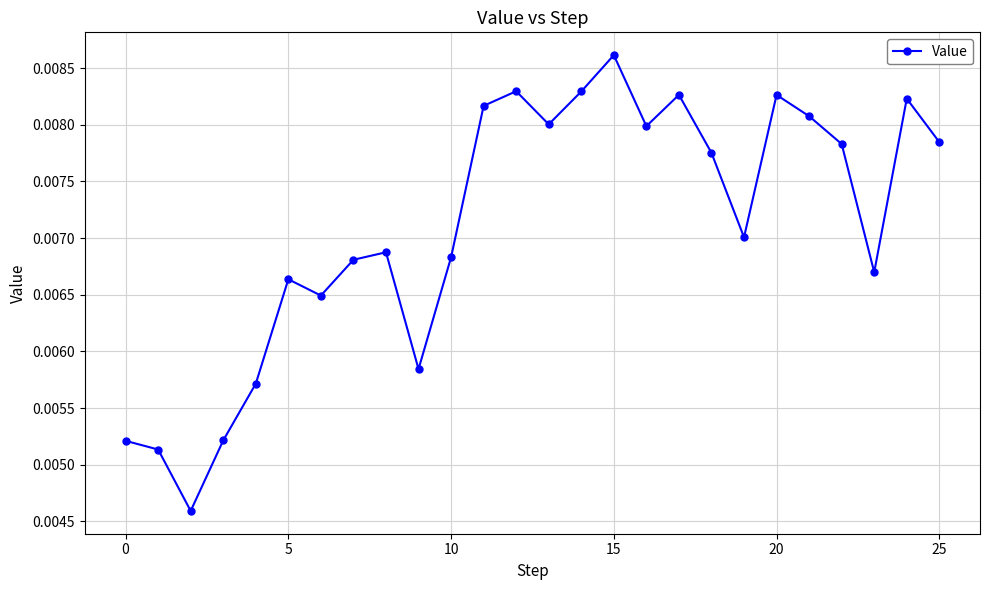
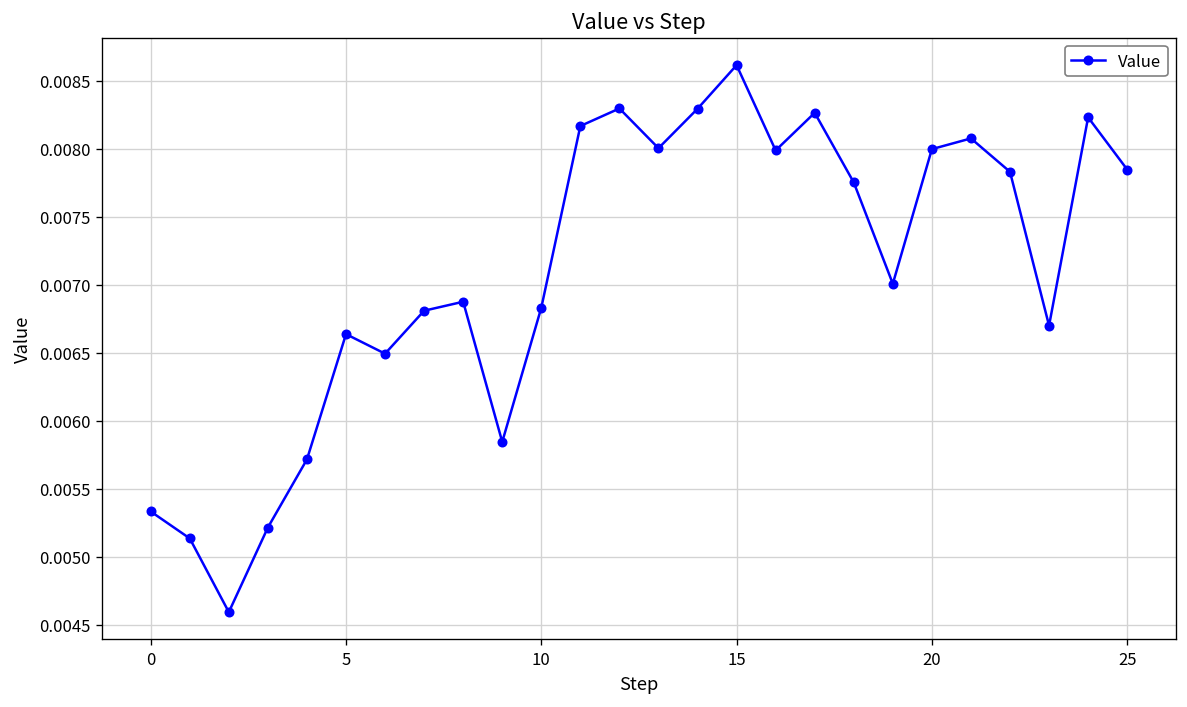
0: 0.00521 -> 0.00533
20: 0.00826 -> 0.00800
